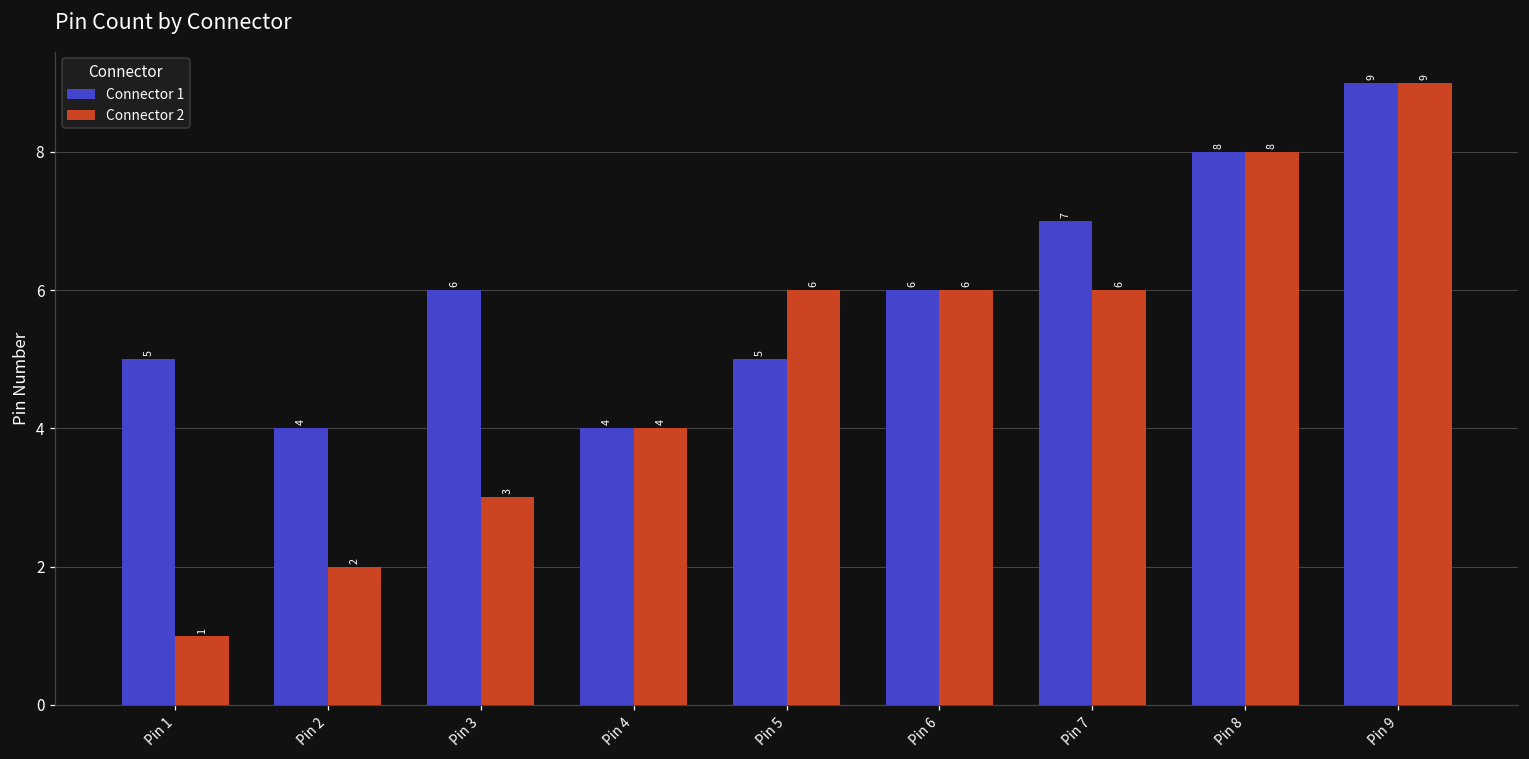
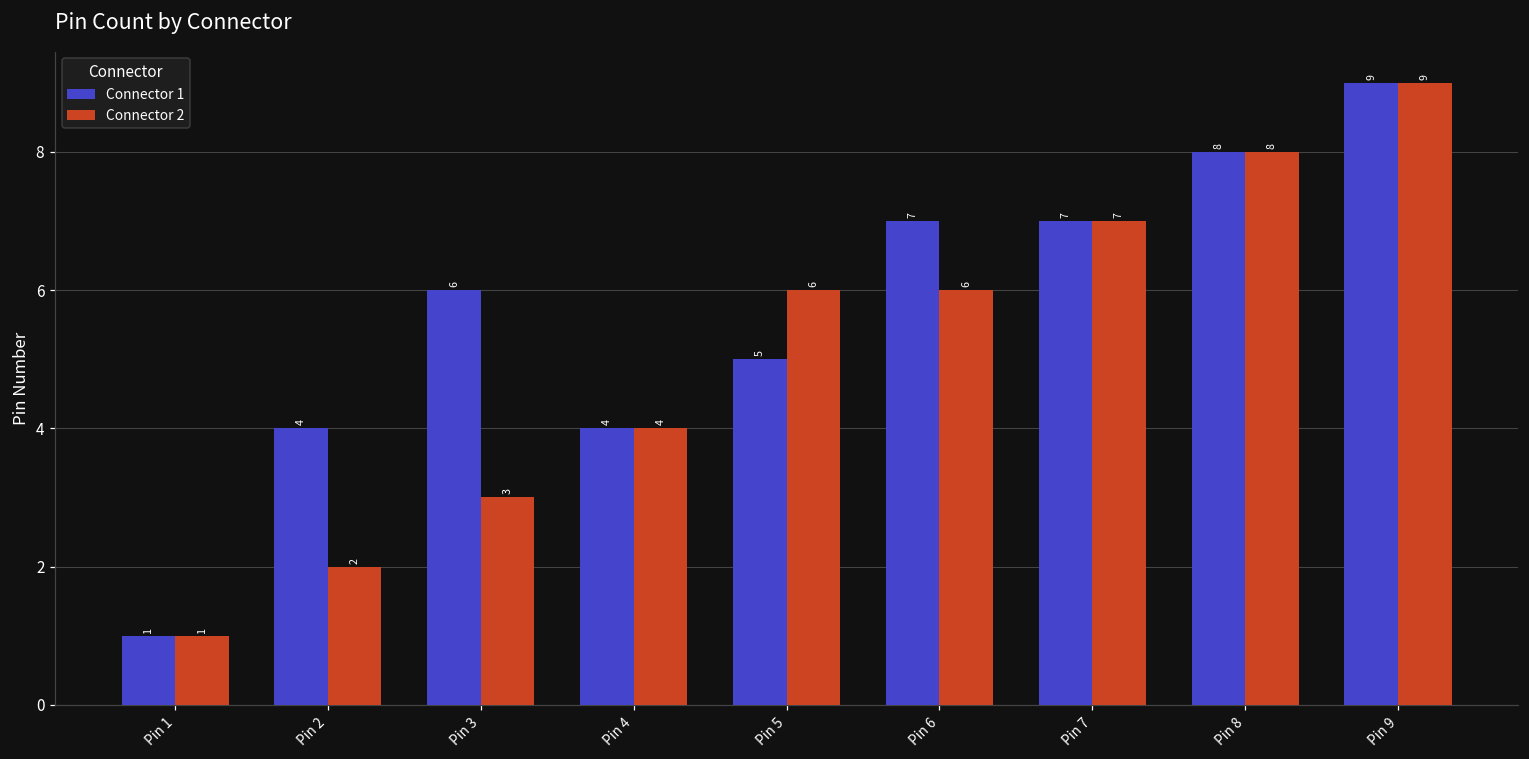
Connector 1, Pin 1: 5 -> 1
Connector 1, Pin 6: 6 -> 7
Connector 2, Pin 7: 6 -> 7
